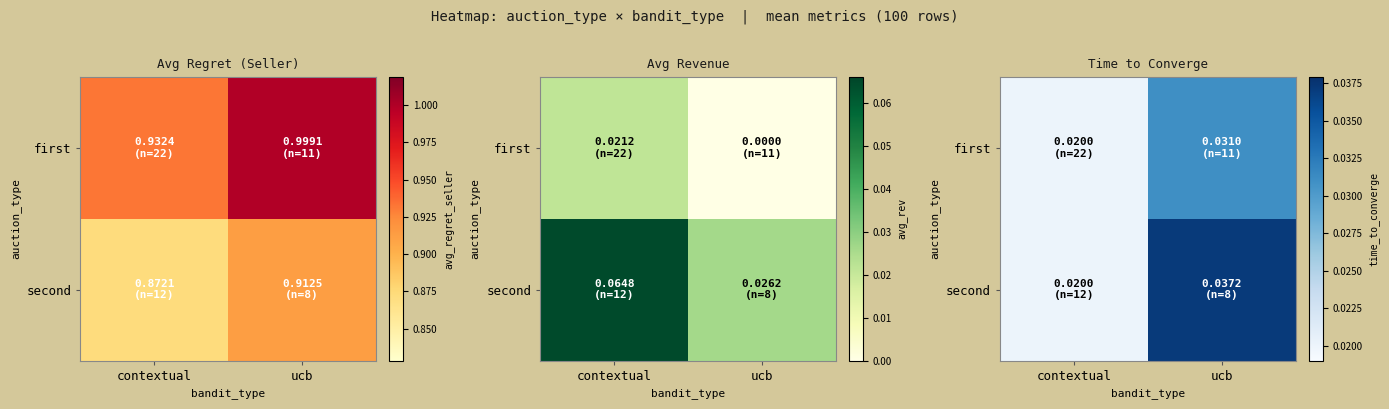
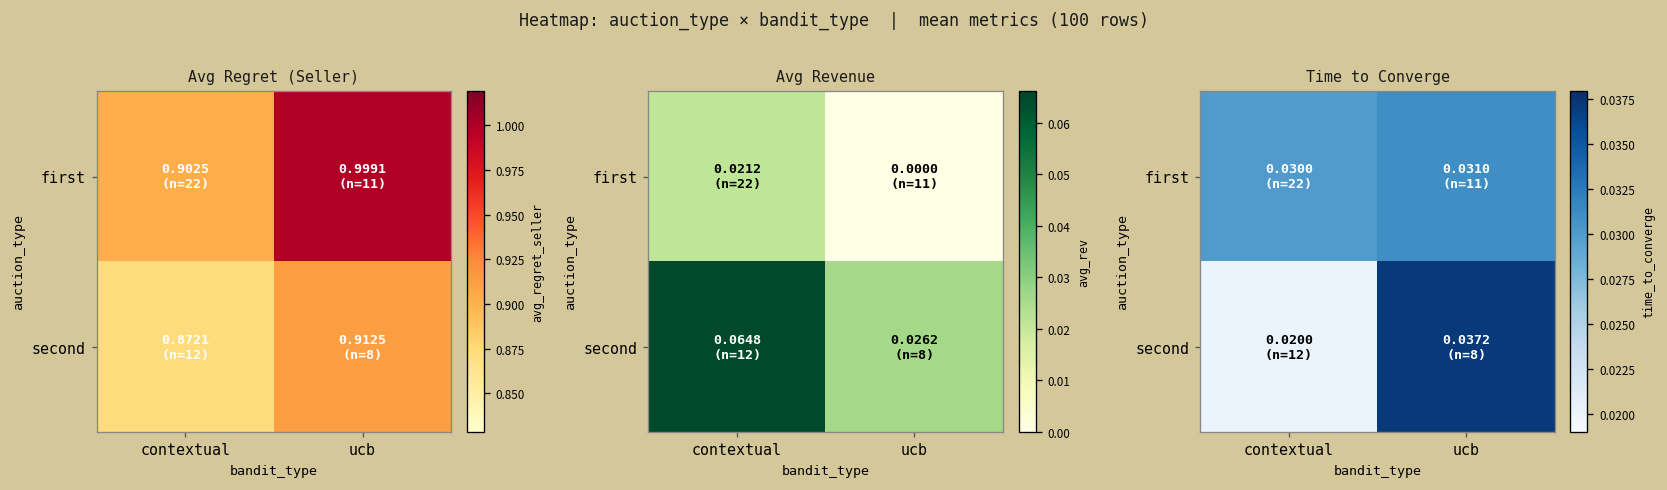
Avg Regret (Seller), first, contextual: 0.9324 -> 0.9025
Time to Converge, first, contextual: 0.0200 -> 0.0300
